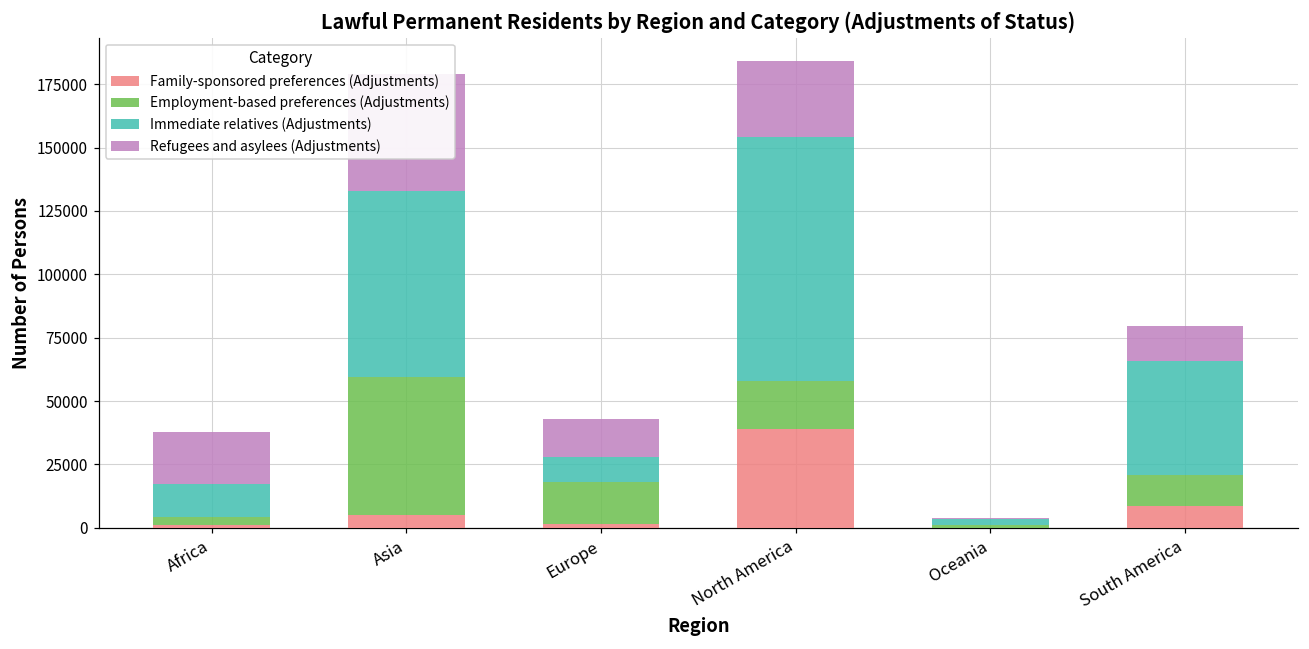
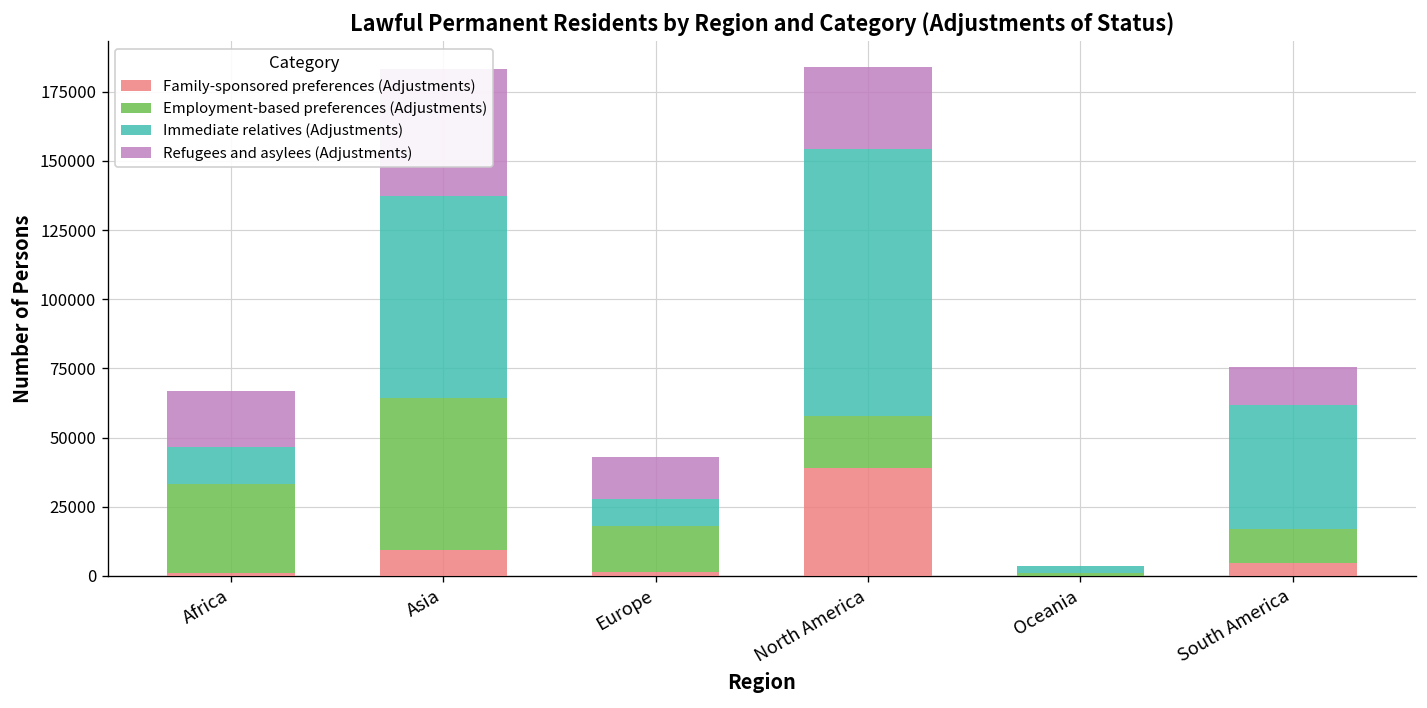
Employment-based preferences (Adjustments), Africa: 3000 -> 32000
Family-sponsored preferences (Adjustments), Asia: 5000 -> 10000
Family-sponsored preferences (Adjustments), South America: 9000 -> 5000
